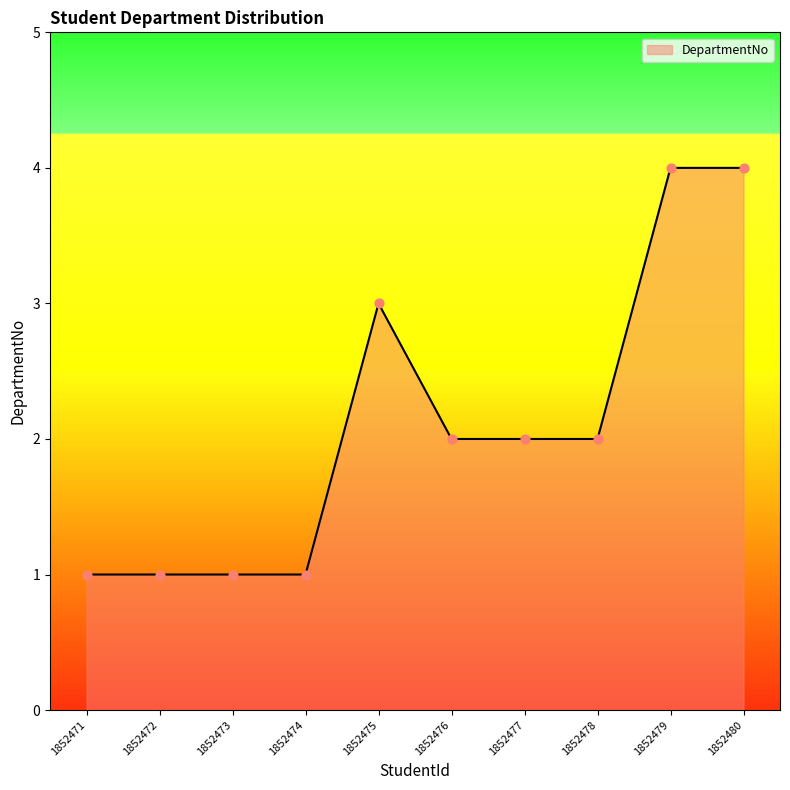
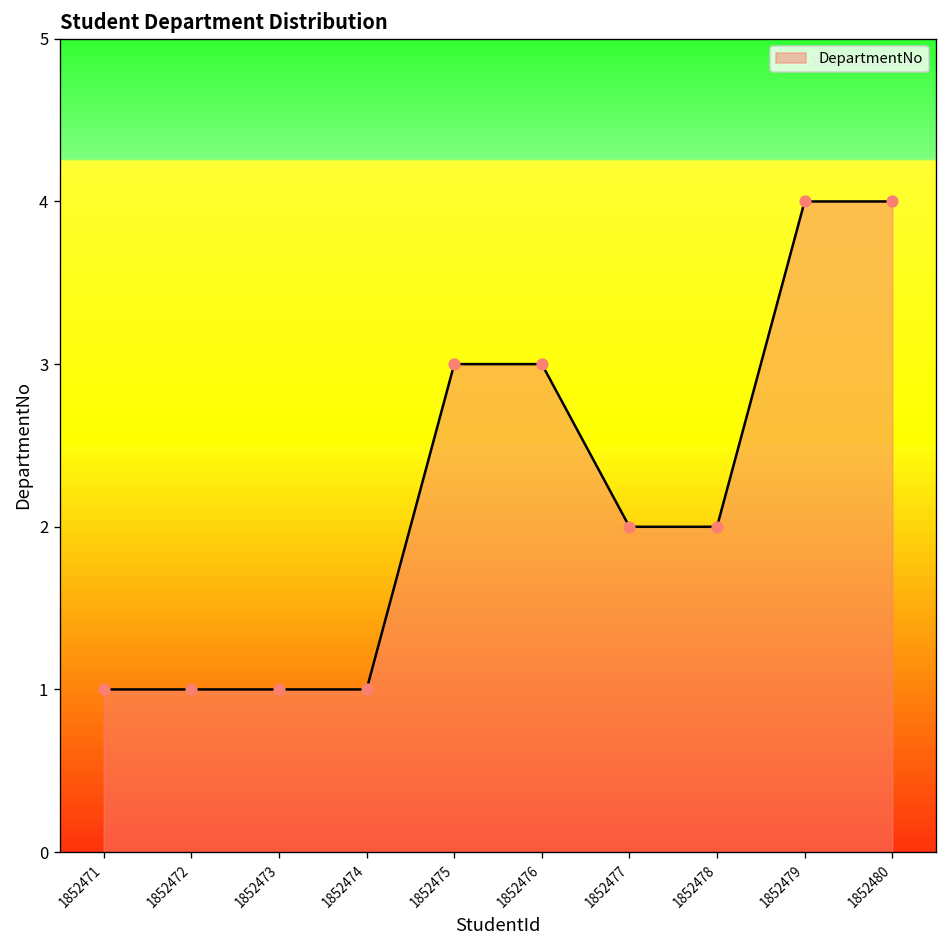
1852476: 2 -> 3
